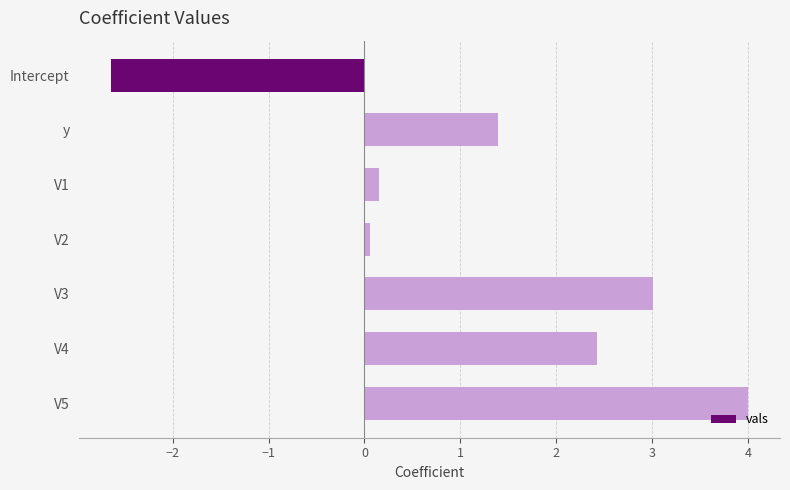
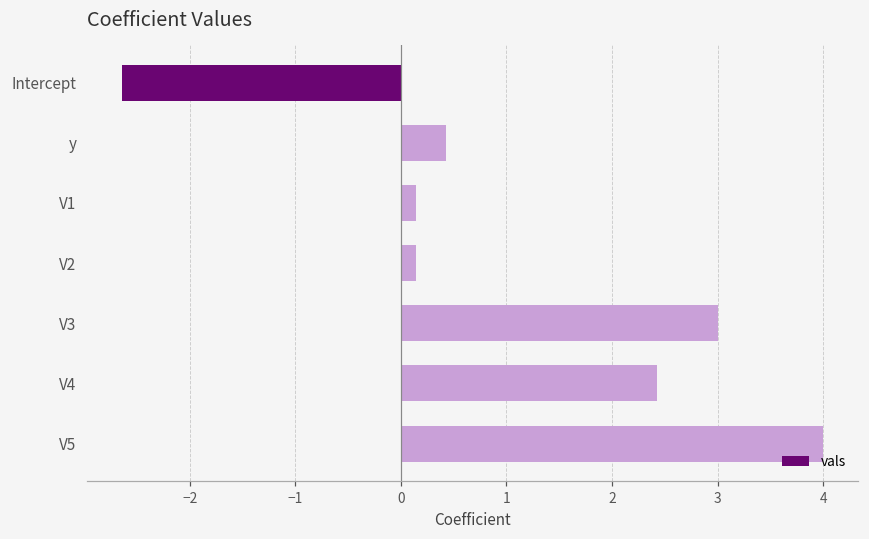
y: 1.4 -> 0.4
V2: 0.05 -> 0.14
